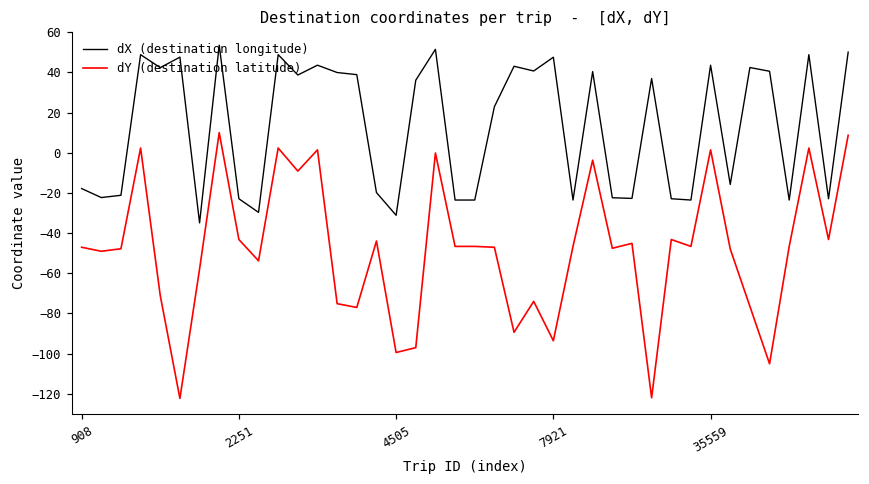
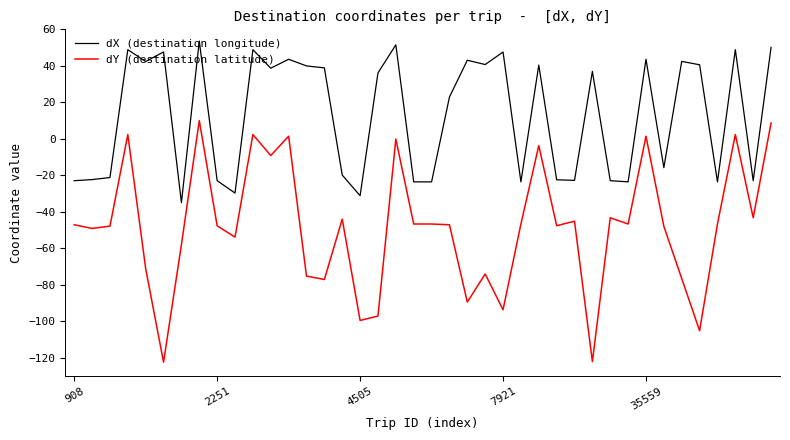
dX (destination longitude), 908: -18 -> -23
dY (destination latitude), 2251: -43 -> -48
